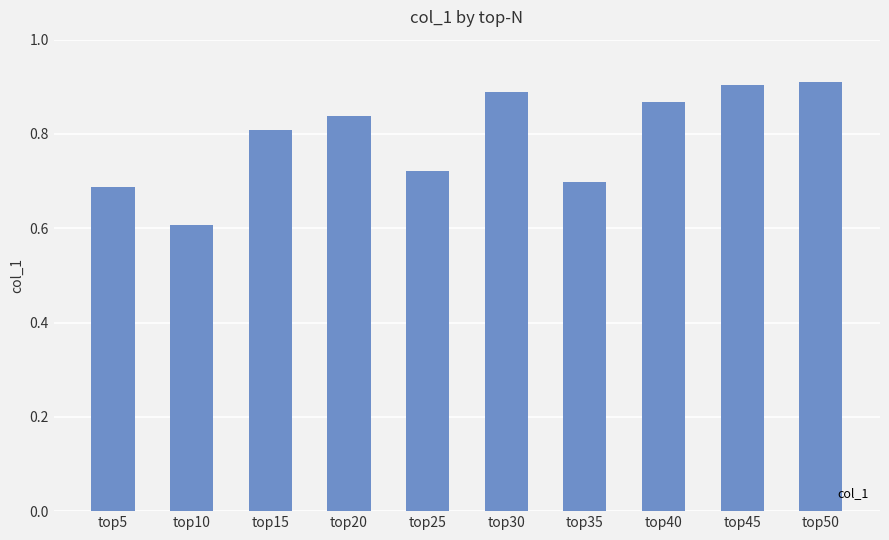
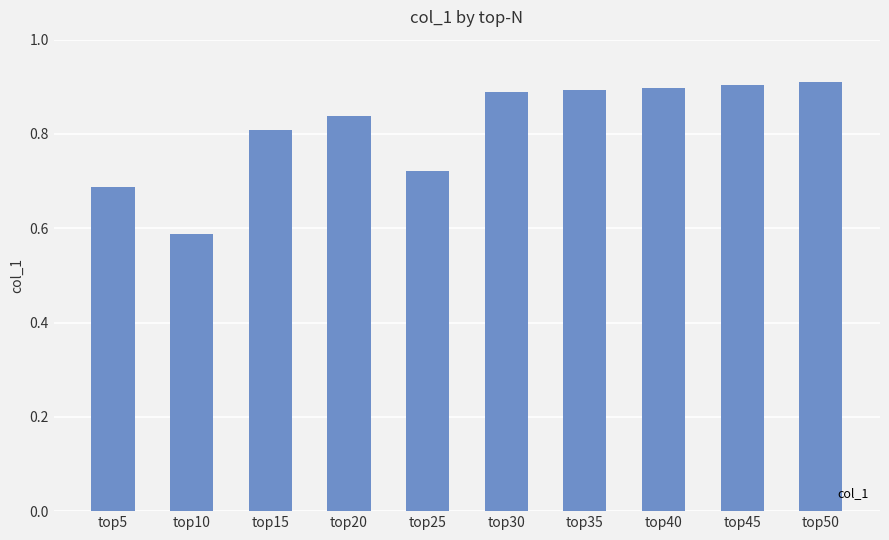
top10: 0.61 -> 0.59
top35: 0.70 -> 0.89
top40: 0.87 -> 0.90
